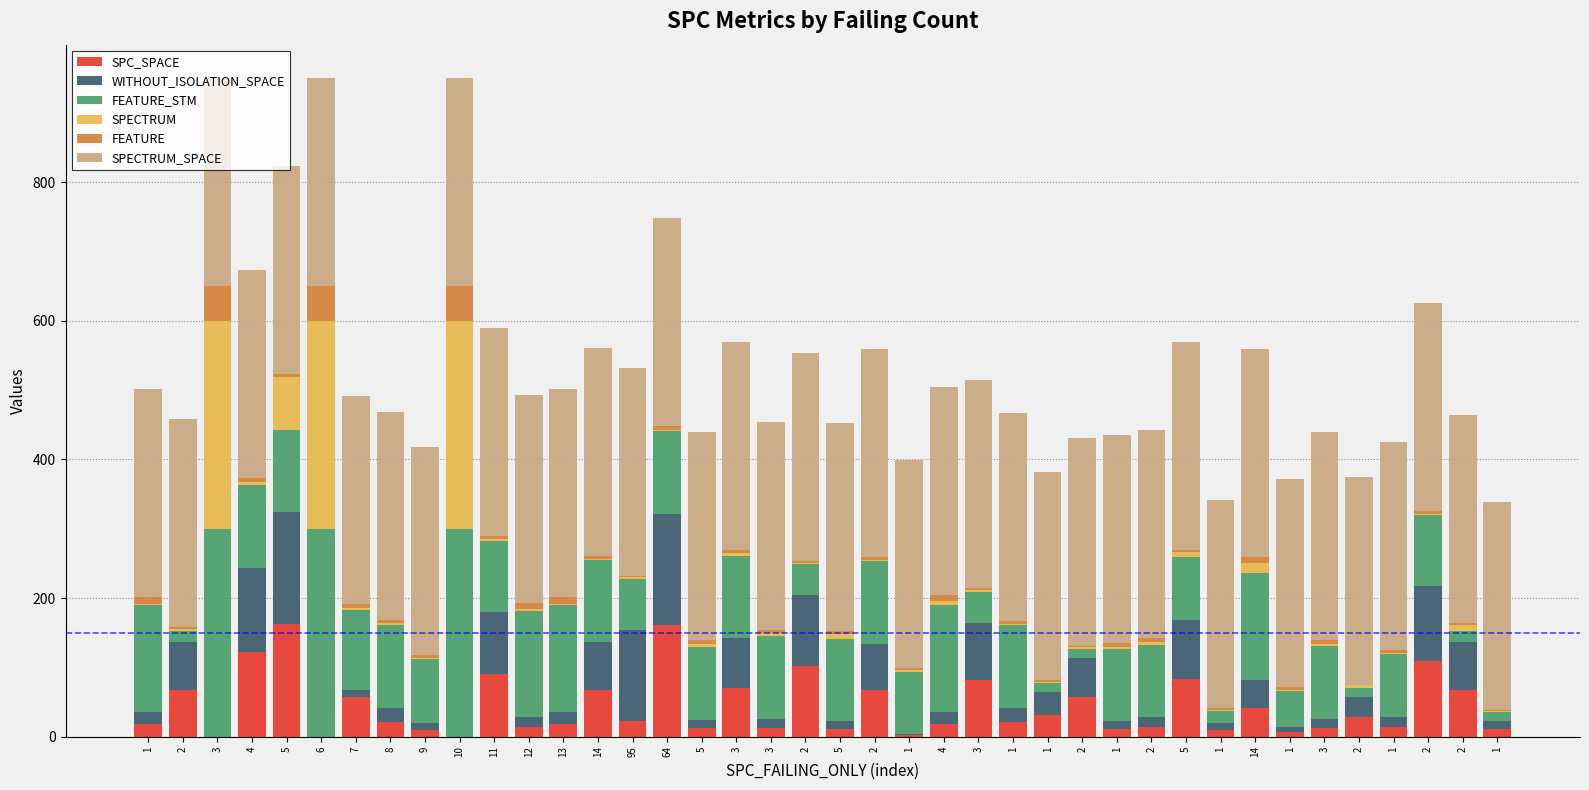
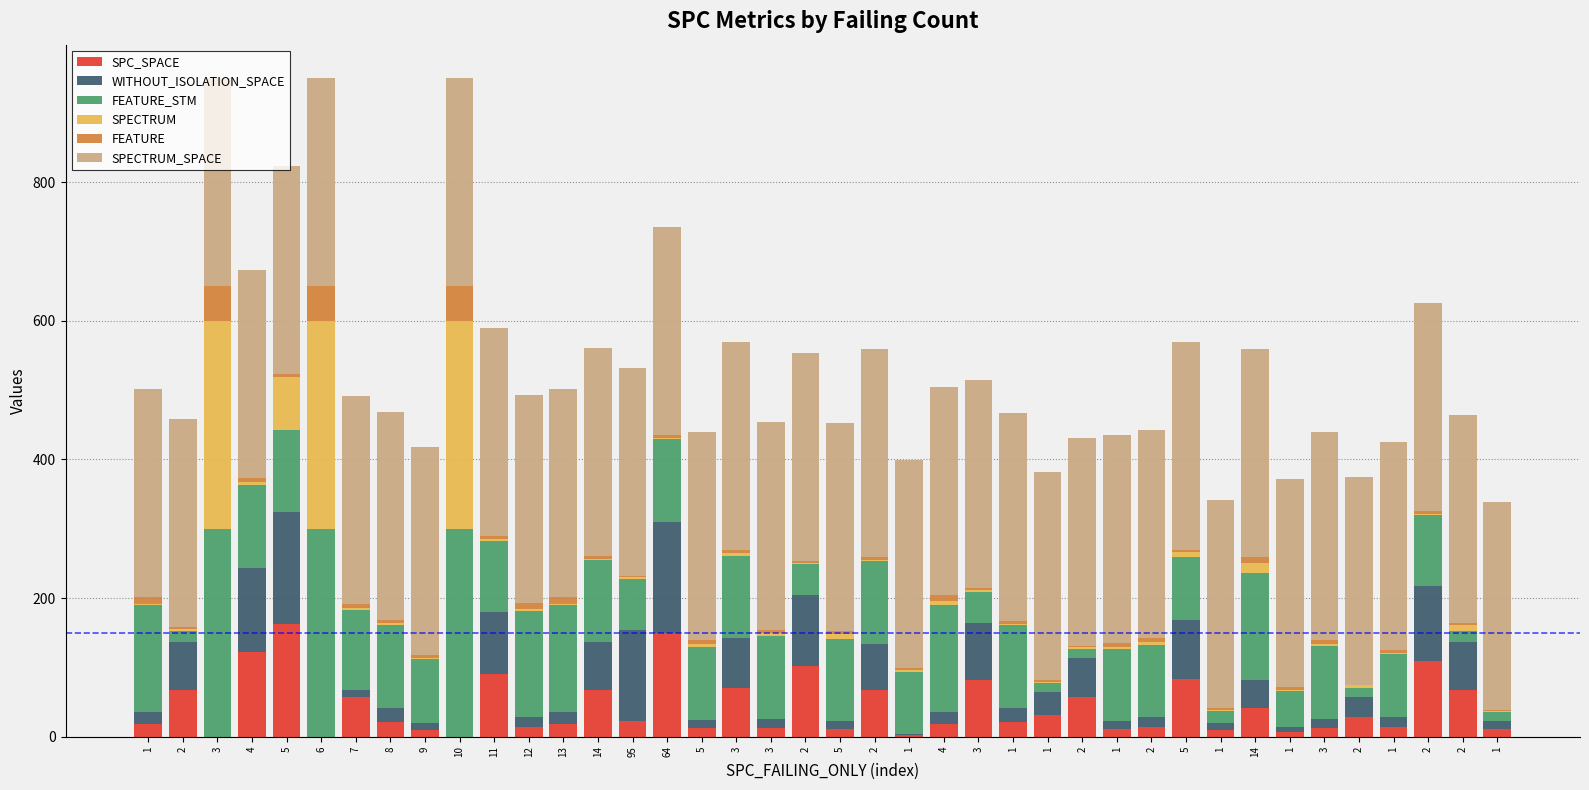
SPC_SPACE, 64: 160 -> 150
